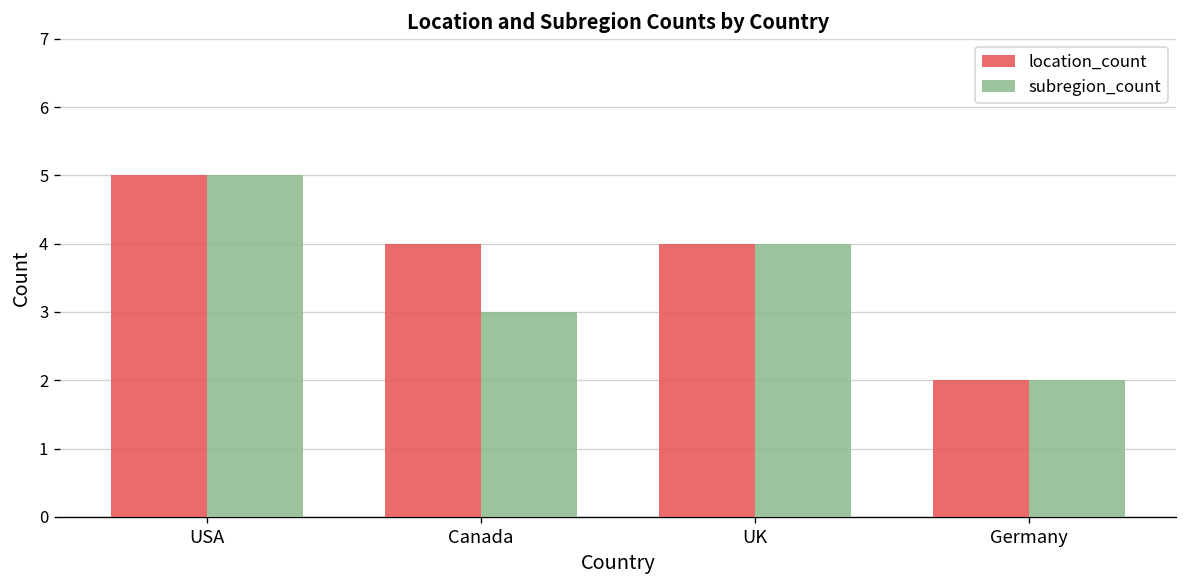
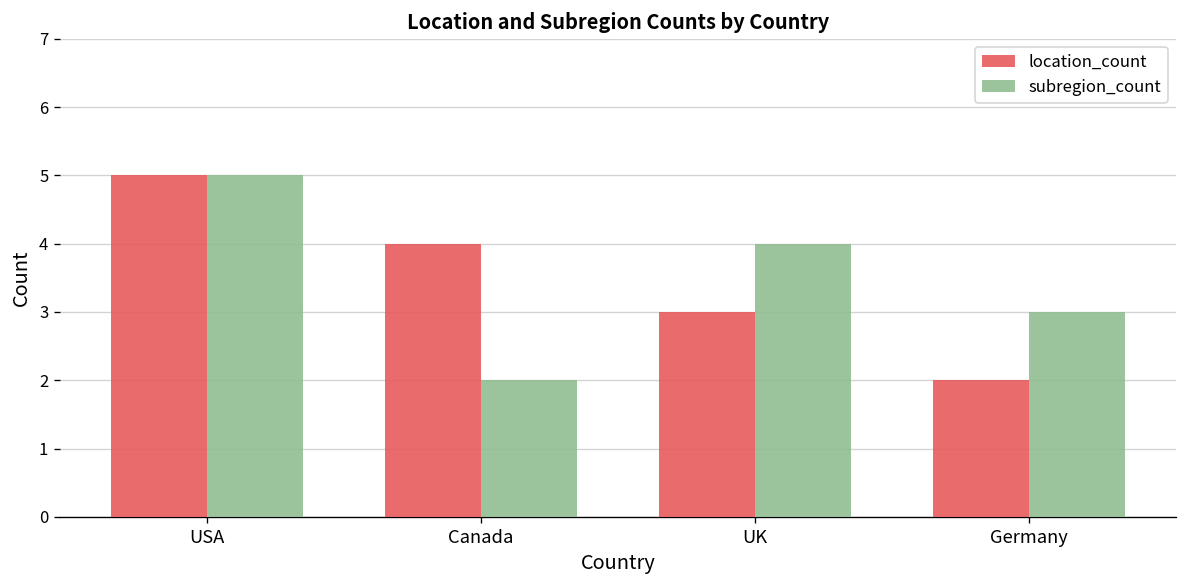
subregion_count, Canada: 3 -> 2
location_count, UK: 4 -> 3
subregion_count, Germany: 2 -> 3
